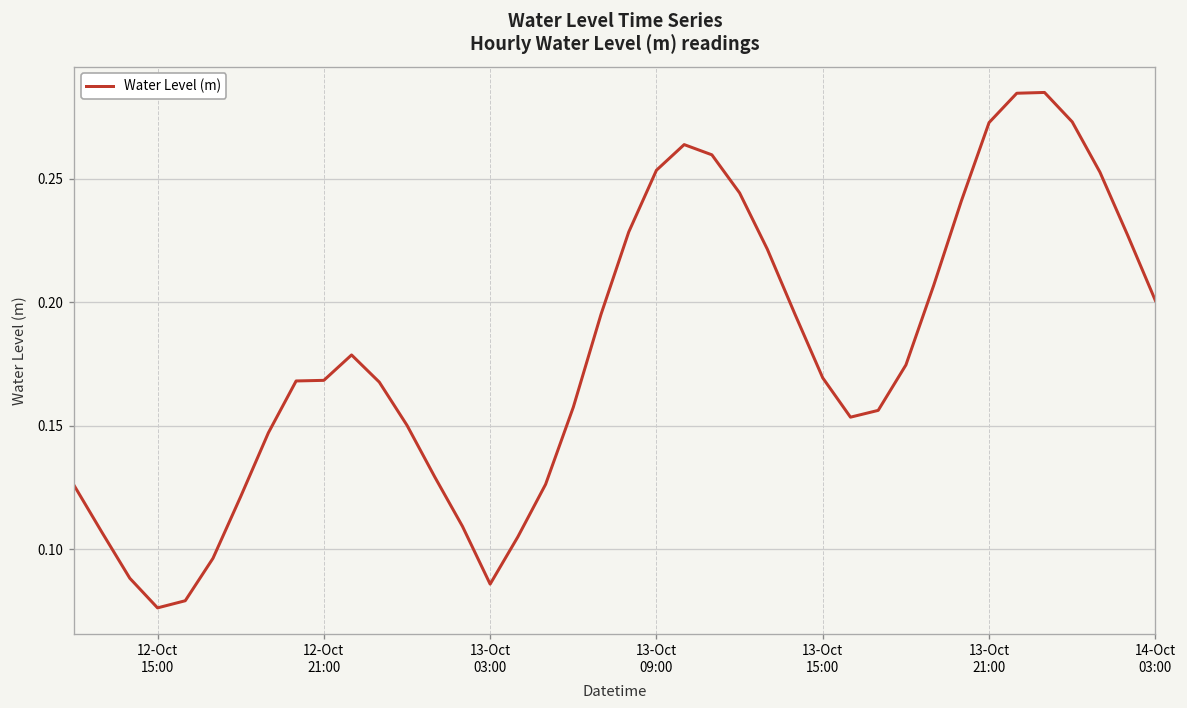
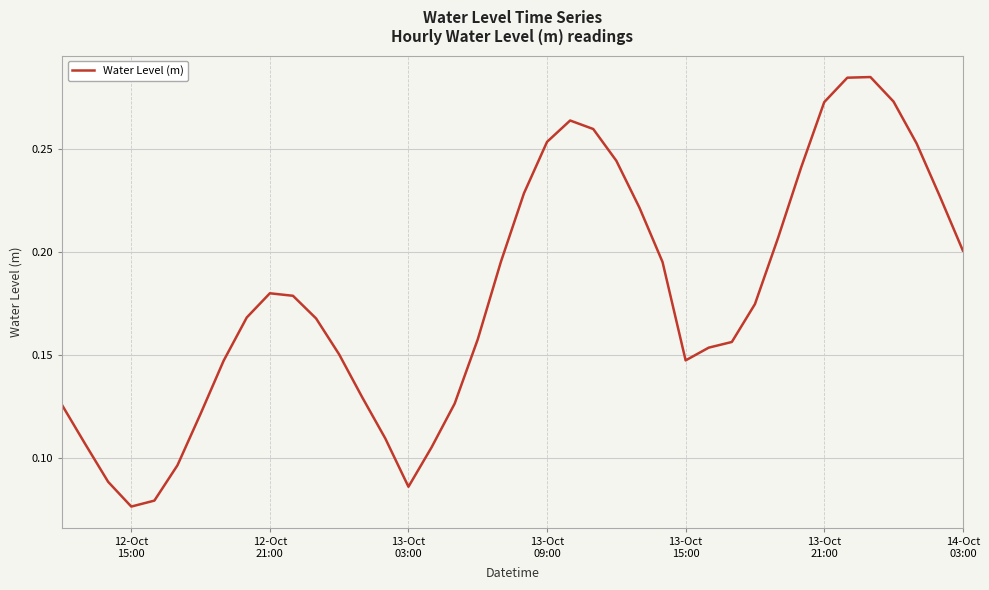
12-Oct 21:00: 0.168 -> 0.180
13-Oct 15:00: 0.169 -> 0.147
